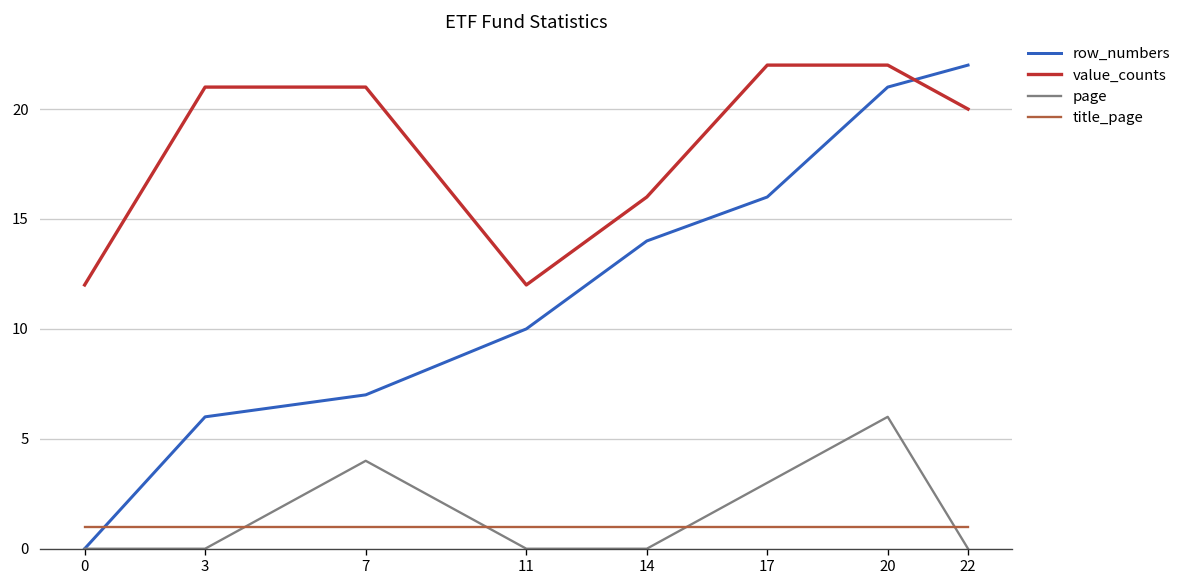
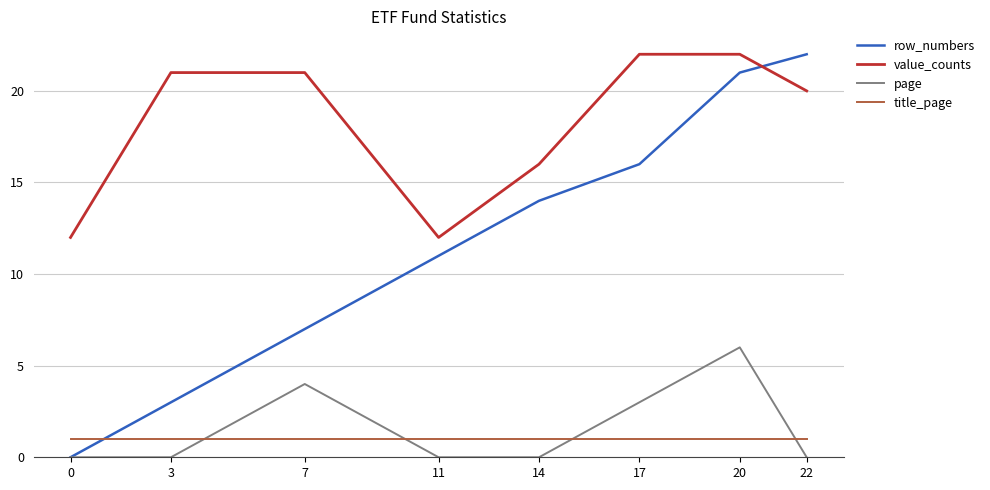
row_numbers, 3: 6 -> 3
row_numbers, 11: 10 -> 11
